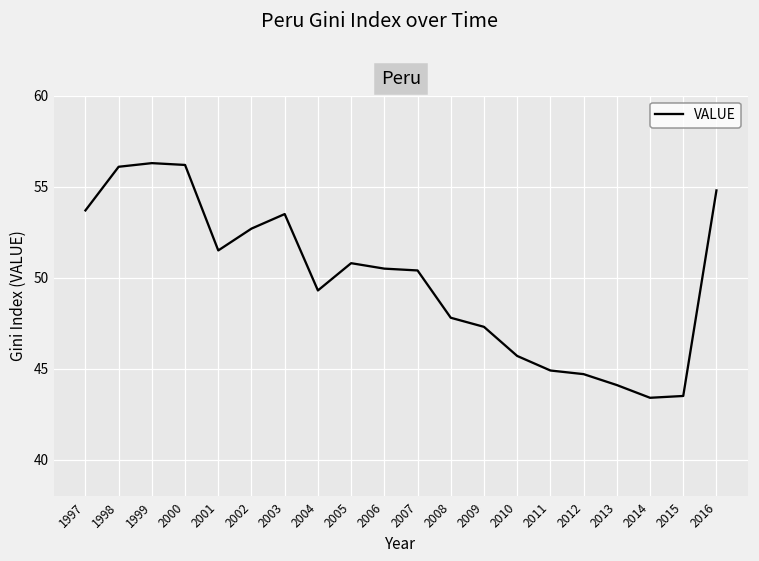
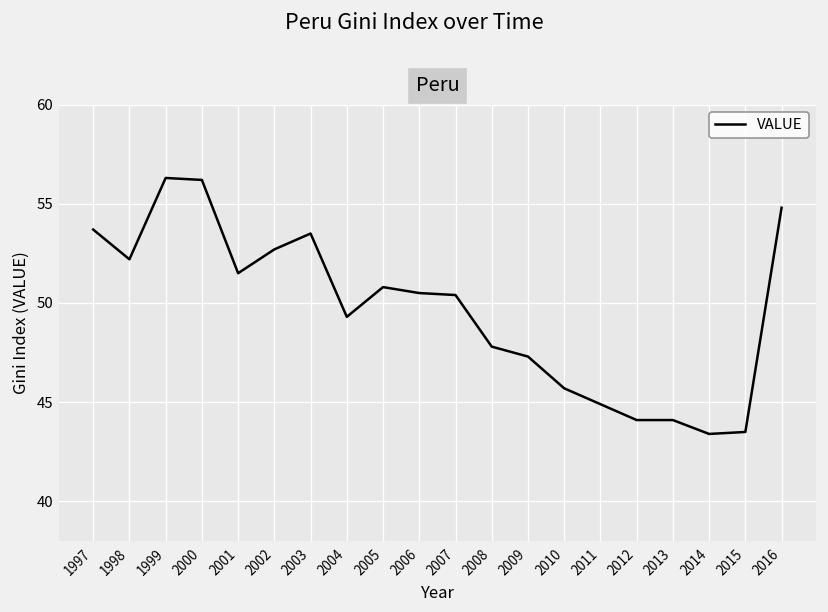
1998: 56.1 -> 52.2
2012: 44.7 -> 44.1
